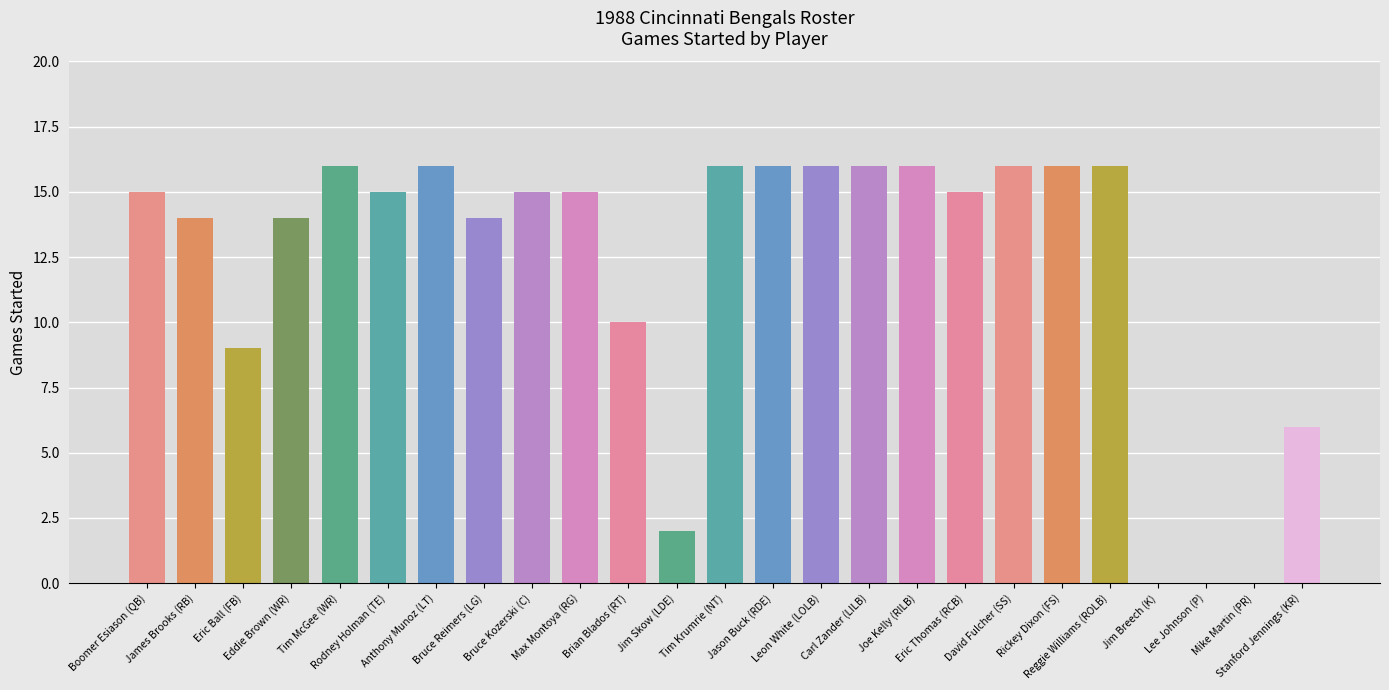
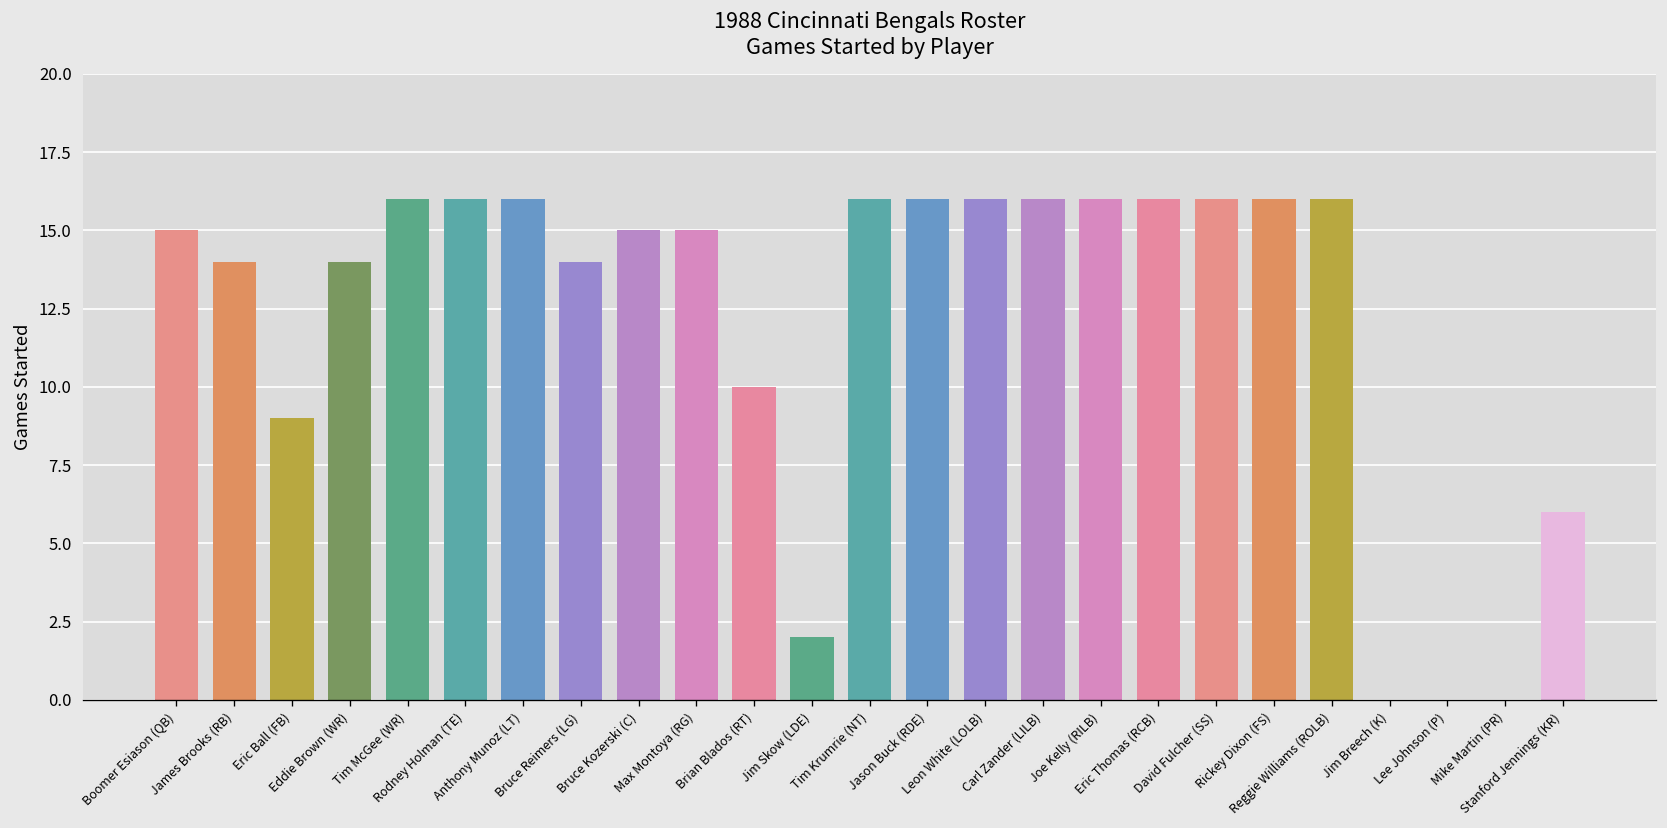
Rodney Holman (TE): 15 -> 16
Eric Thomas (RCB): 15 -> 16
